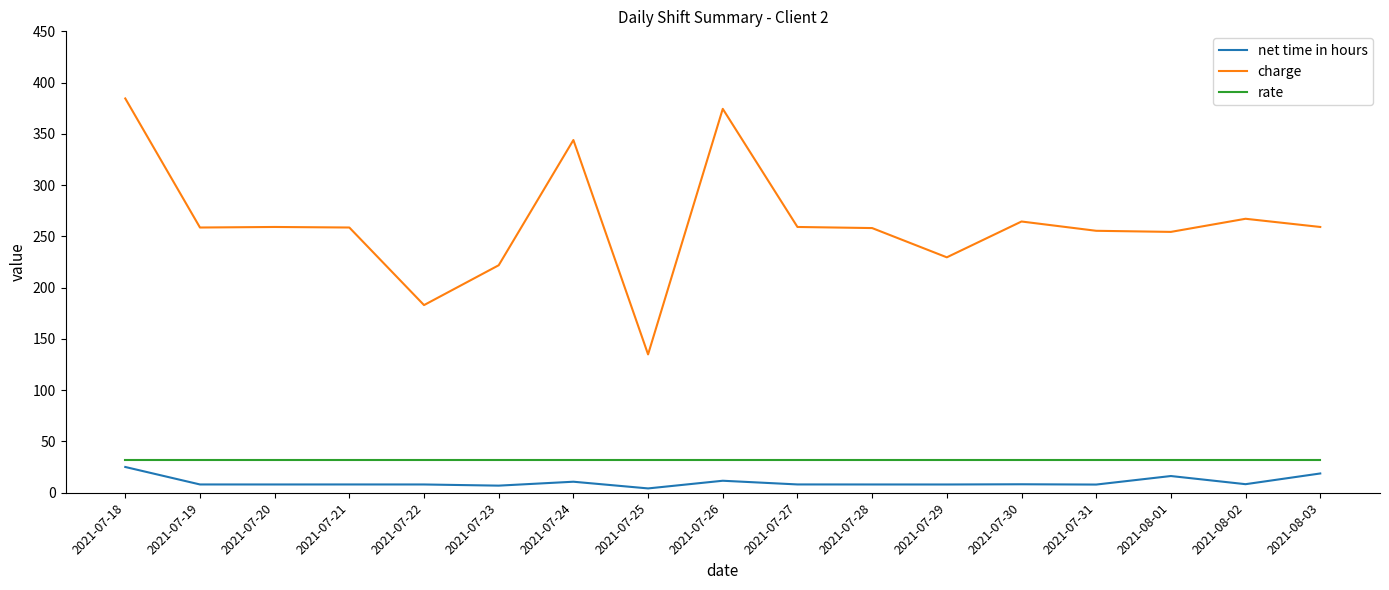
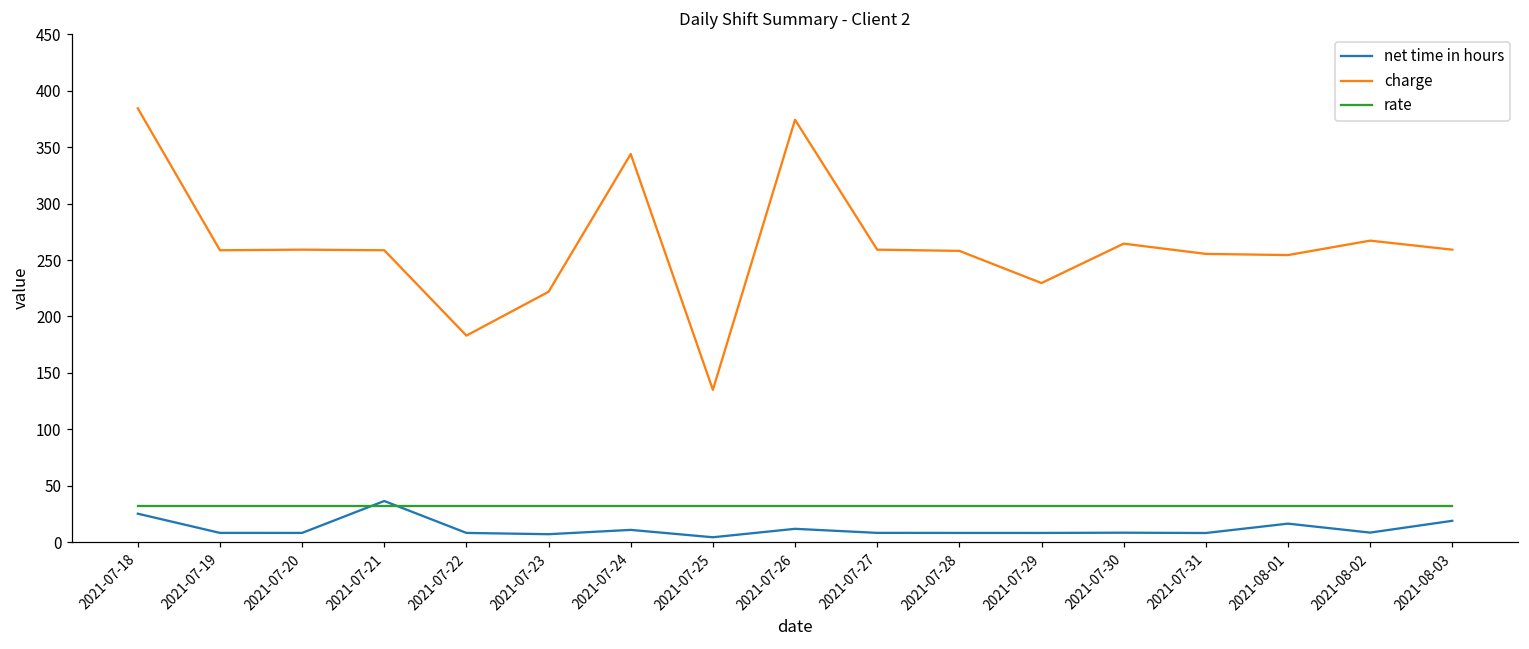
net time in hours, 2021-07-21: 8 -> 36
